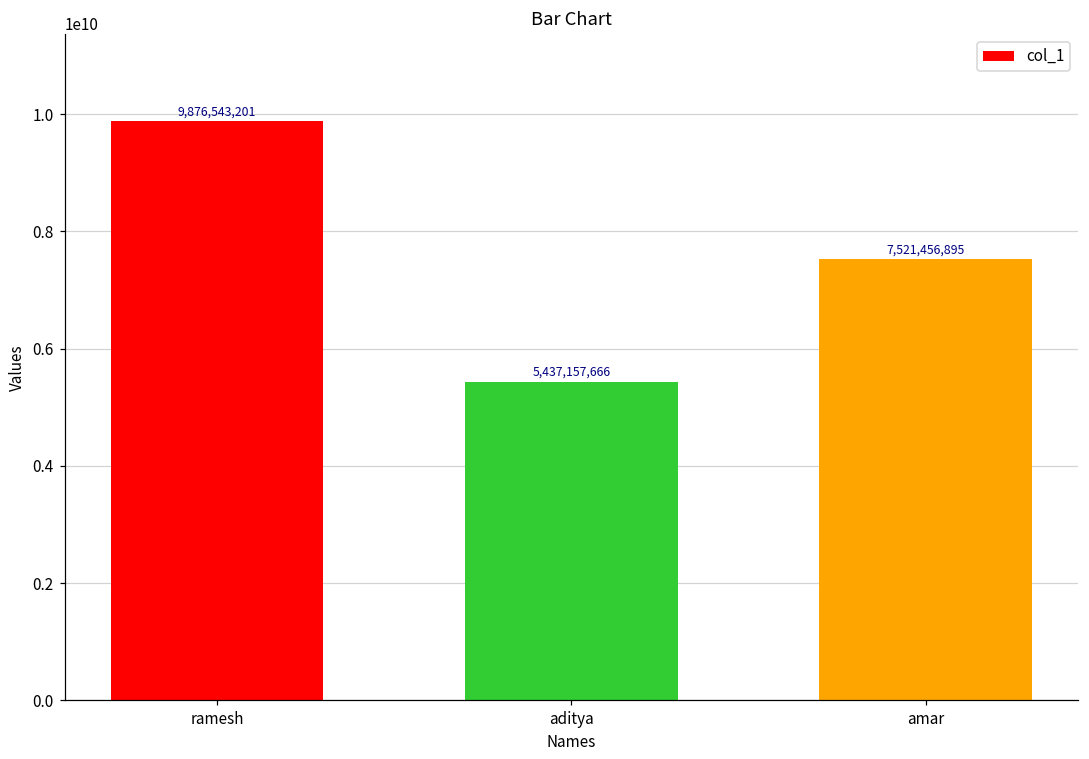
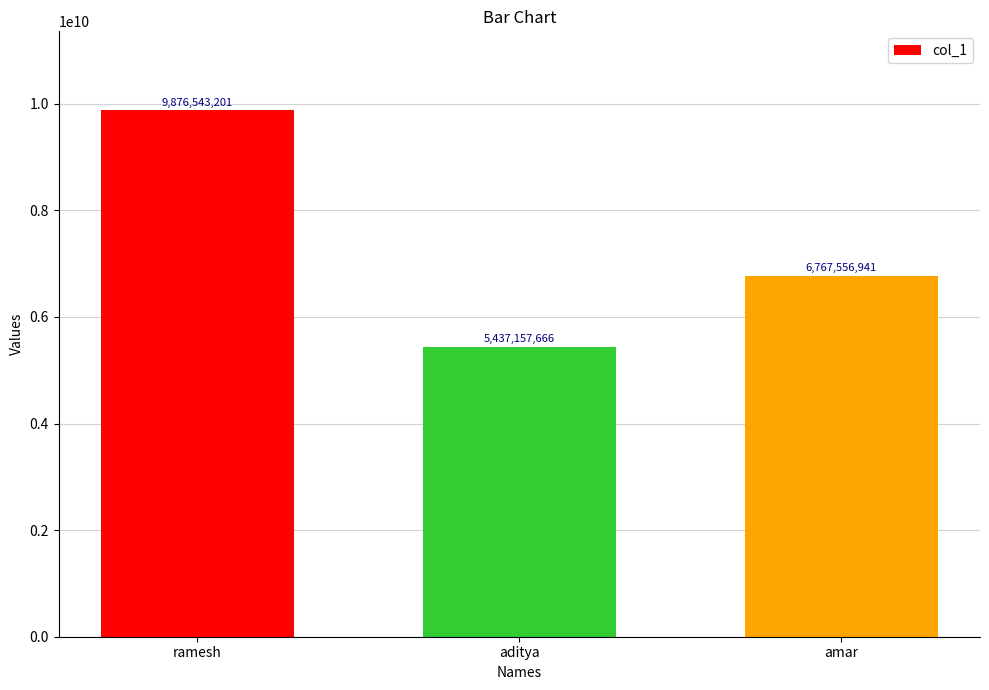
amar: 7,521,456,895 -> 6,767,556,941
